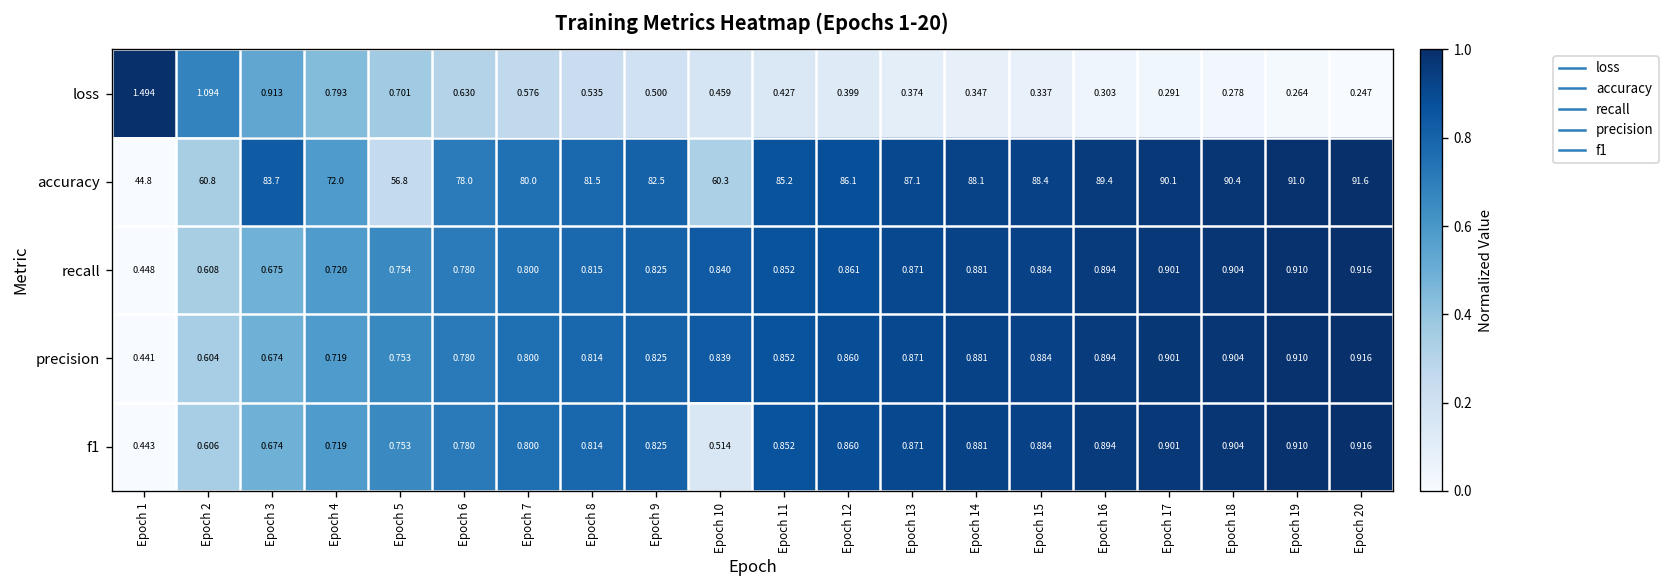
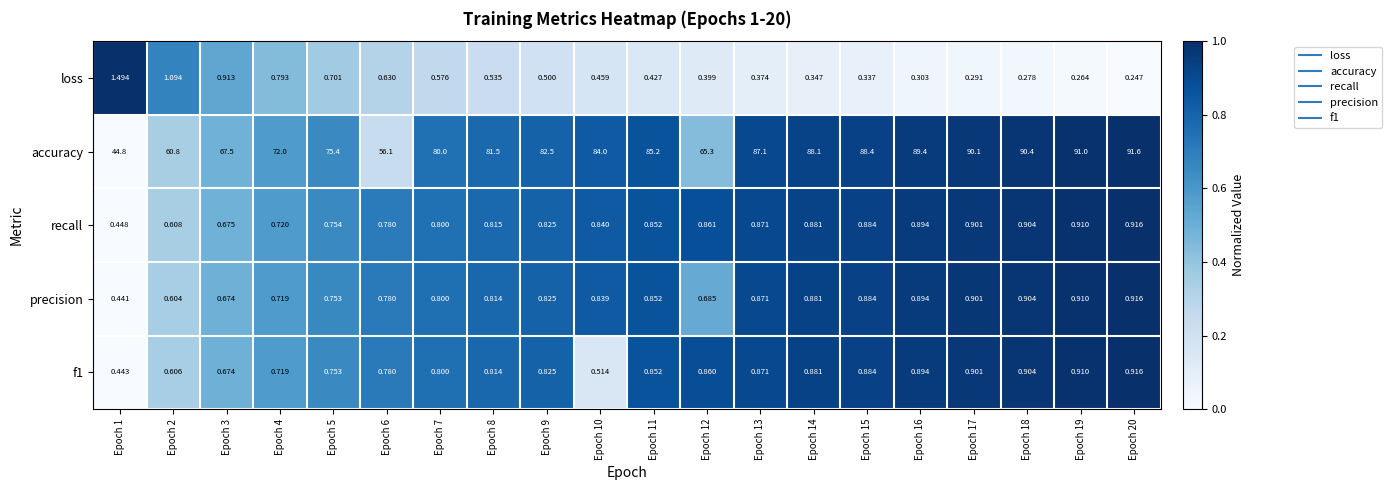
accuracy, Epoch 3: 83.7 -> 67.5
accuracy, Epoch 5: 56.8 -> 75.4
accuracy, Epoch 6: 78.0 -> 56.1
accuracy, Epoch 10: 60.3 -> 84.0
accuracy, Epoch 12: 86.1 -> 65.3
precision, Epoch 12: 0.860 -> 0.685
